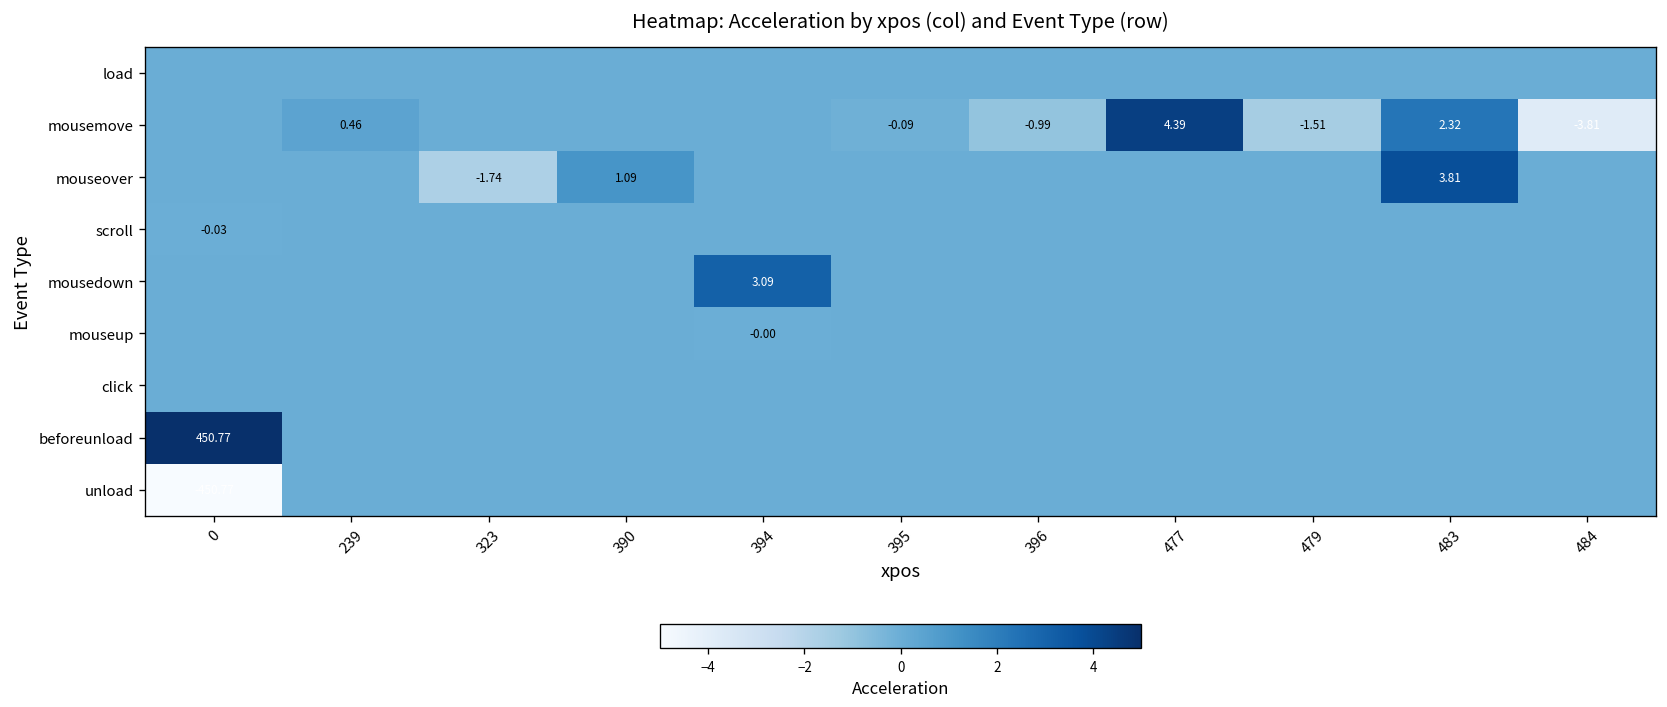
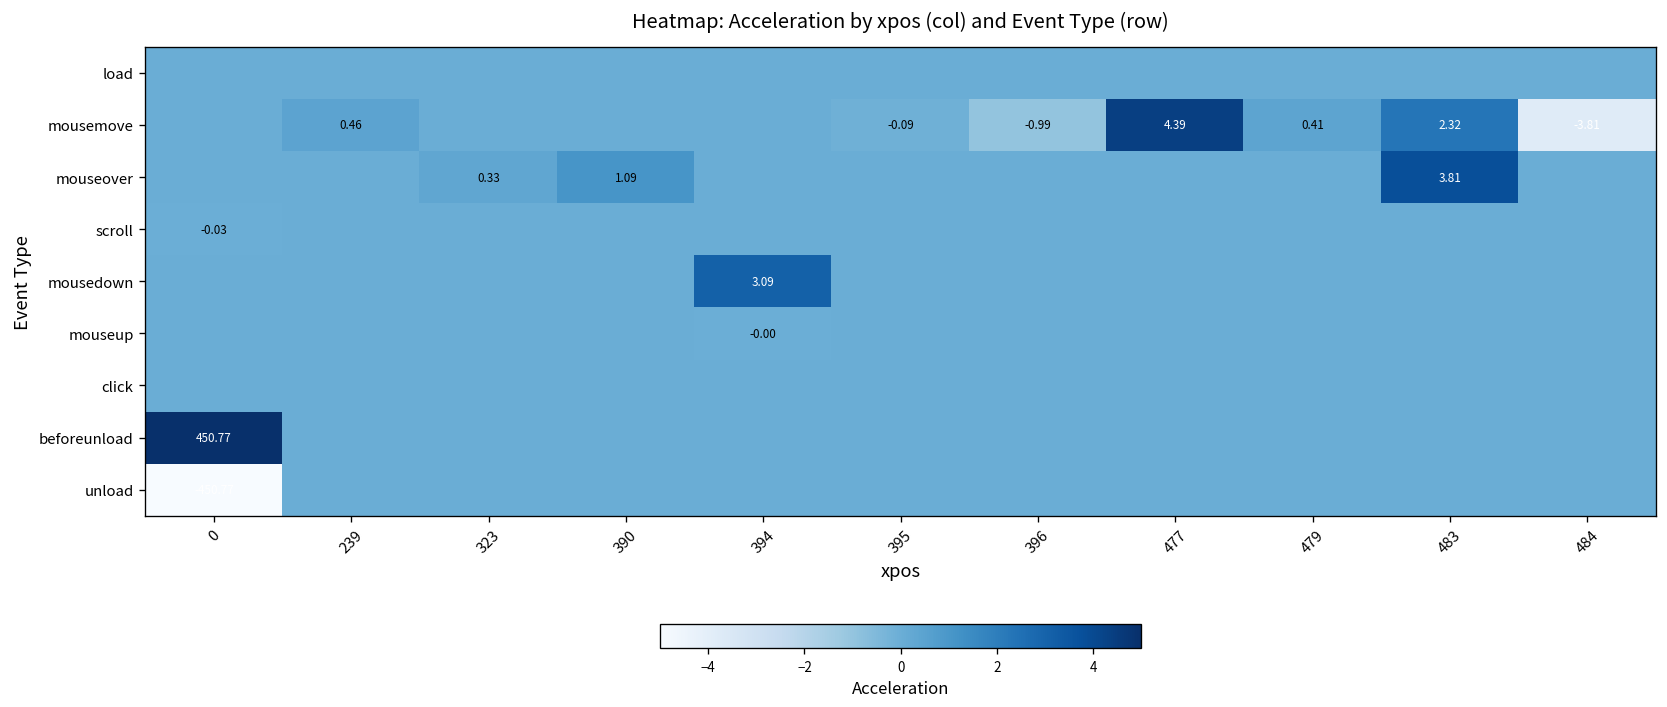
mousemove, 479: -1.51 -> 0.41
mouseover, 323: -1.74 -> 0.33
